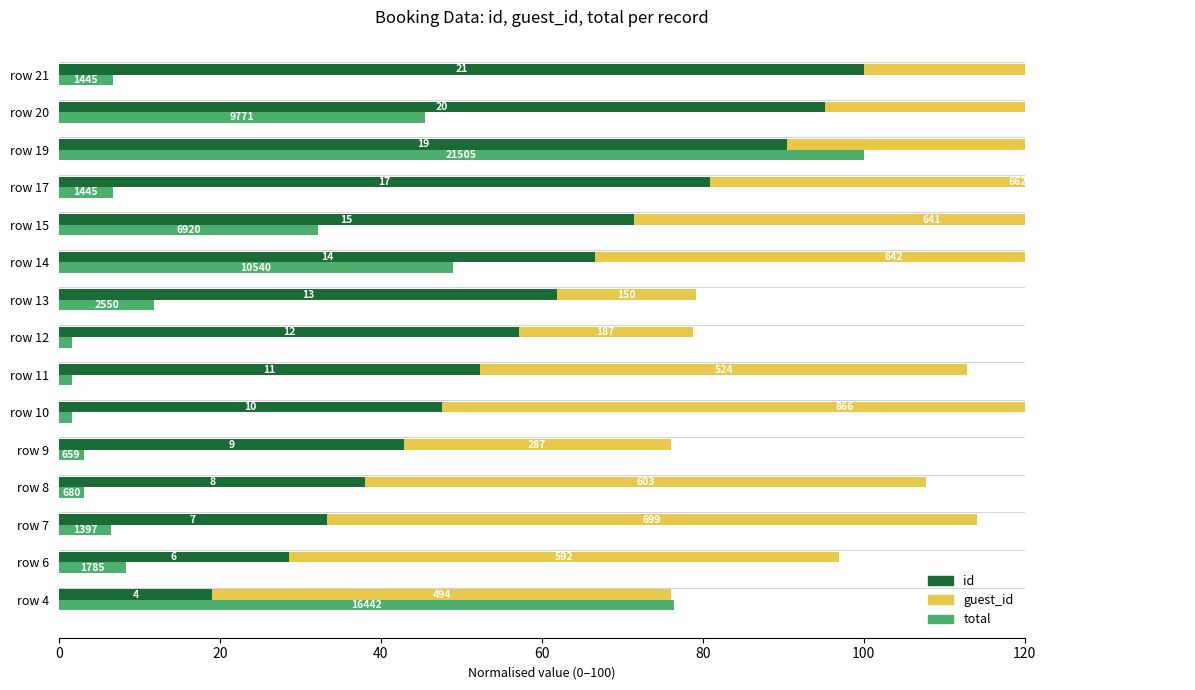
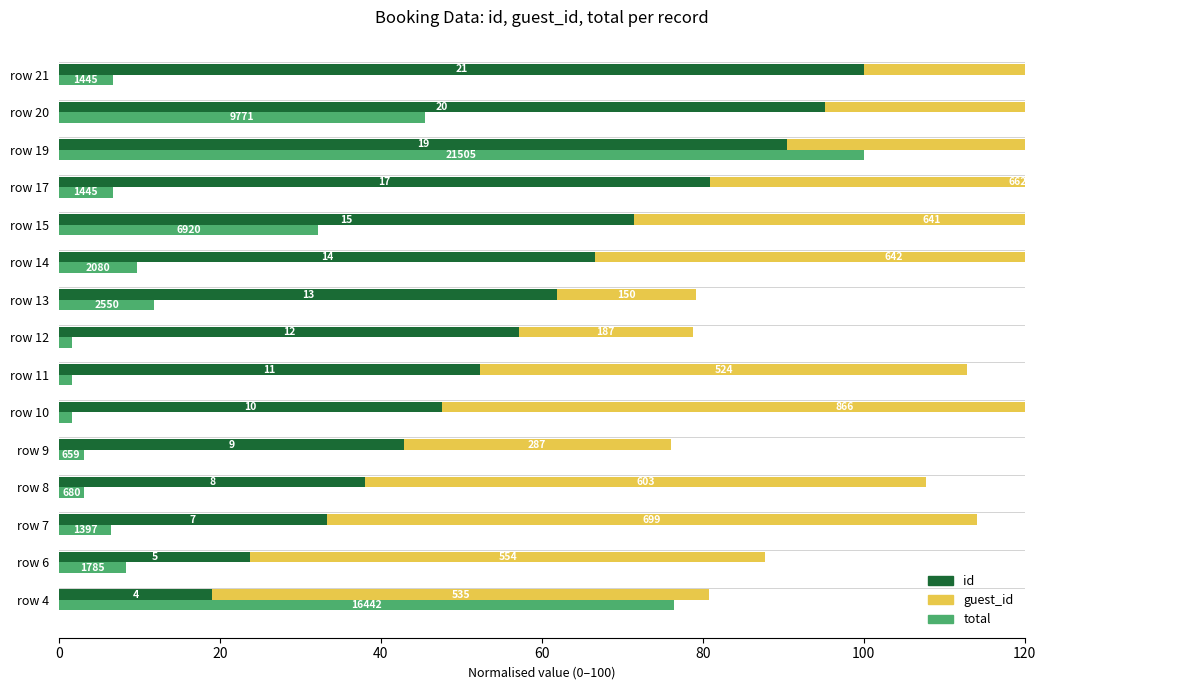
total, row 14: 10540 -> 2080
id, row 6: 6 -> 5
guest_id, row 6: 592 -> 554
guest_id, row 4: 494 -> 535
